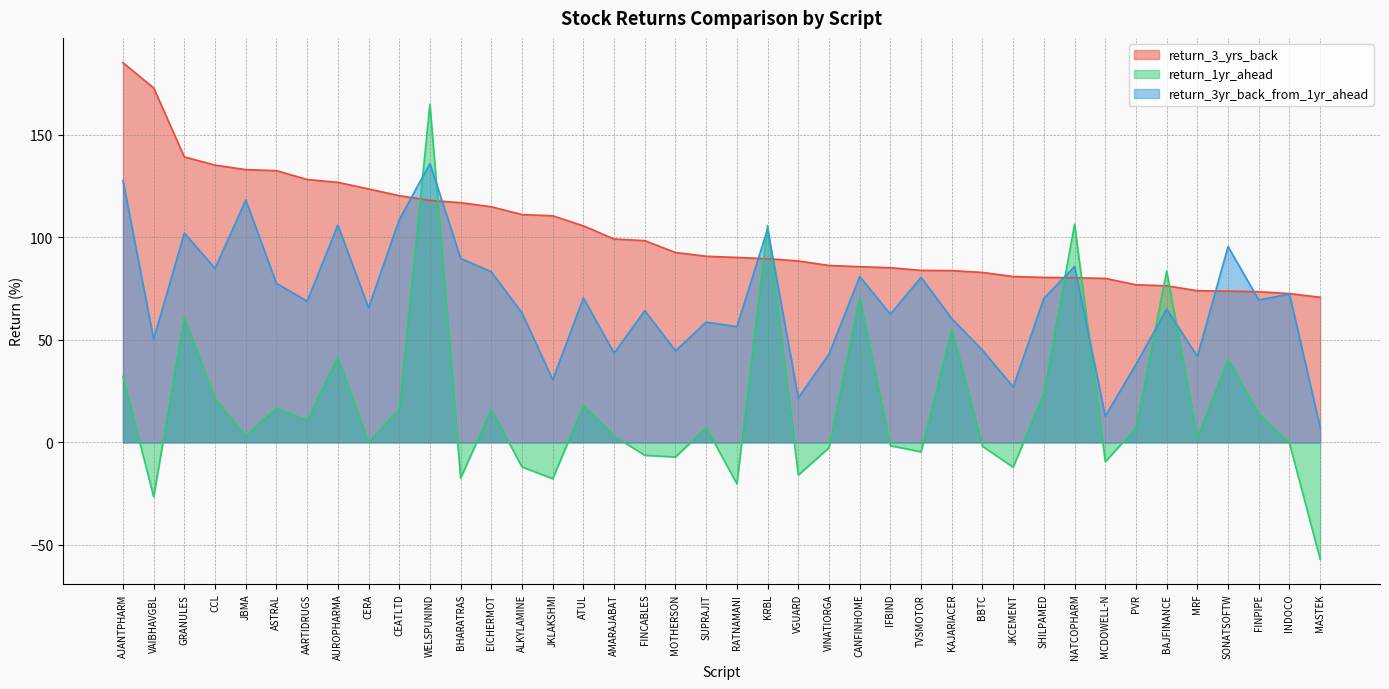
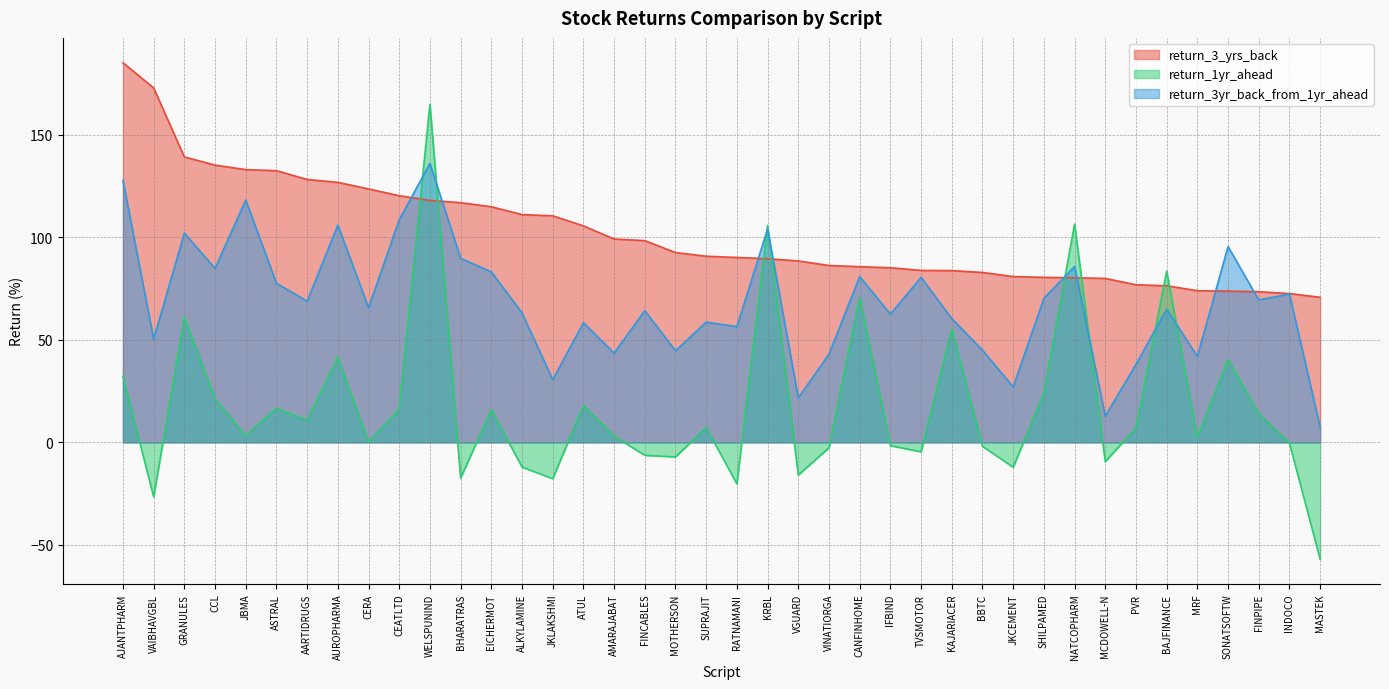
return_3yr_back_from_1yr_ahead, ATUL: 70 -> 58
